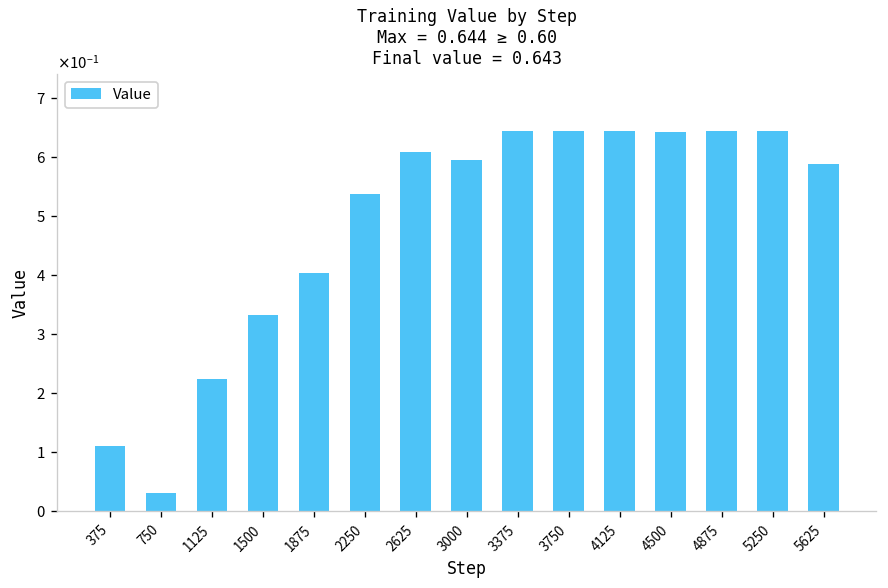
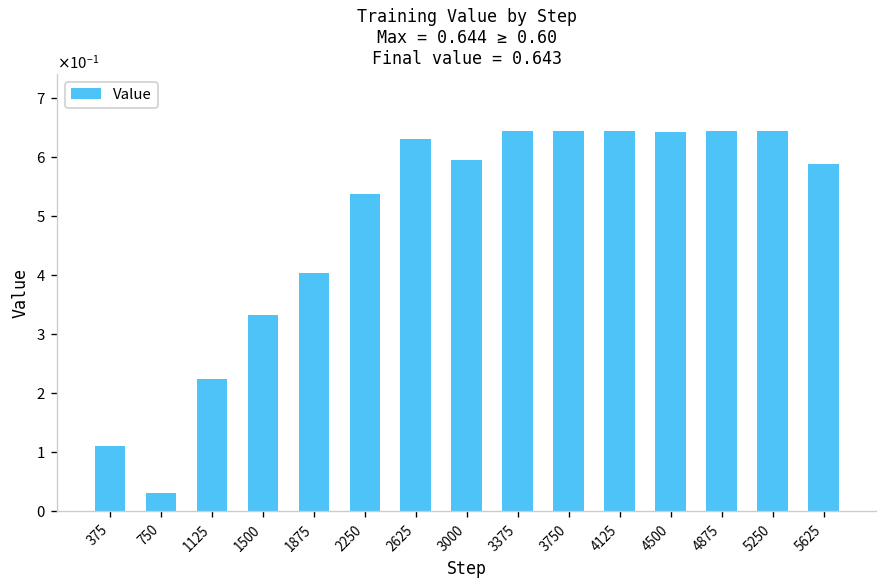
2625: 0.61 -> 0.63
